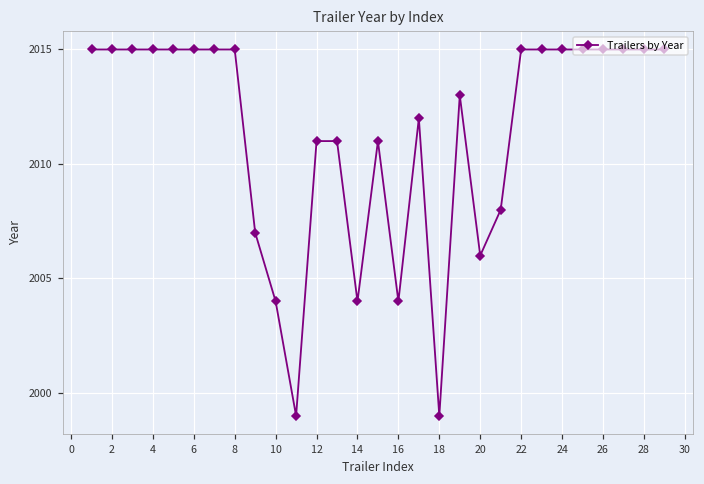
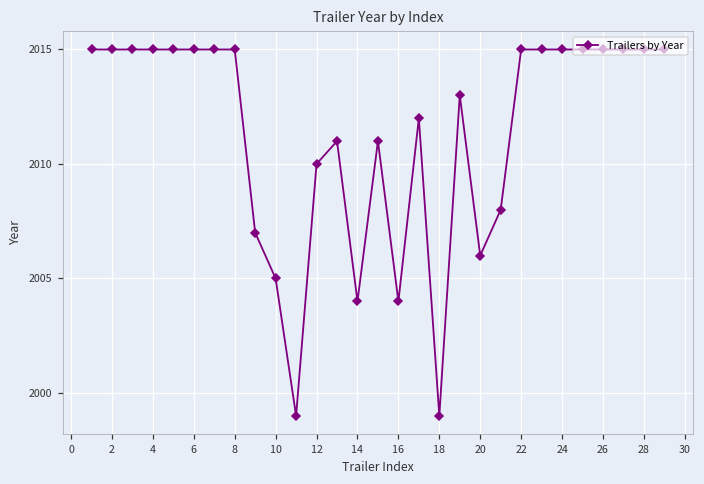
10: 2004 -> 2005
12: 2011 -> 2010
